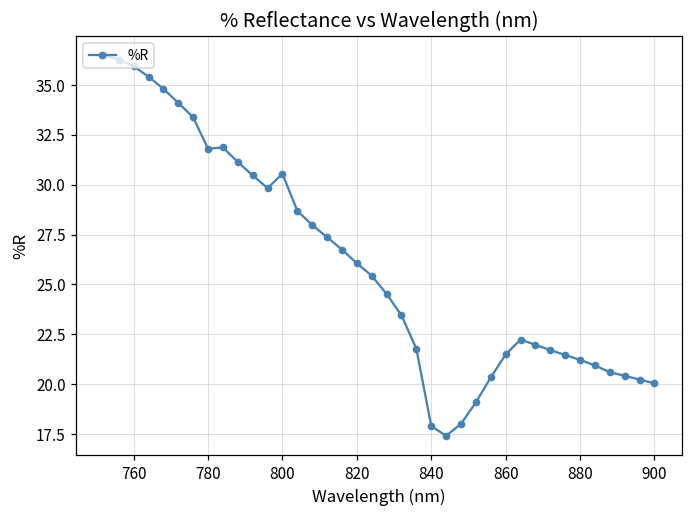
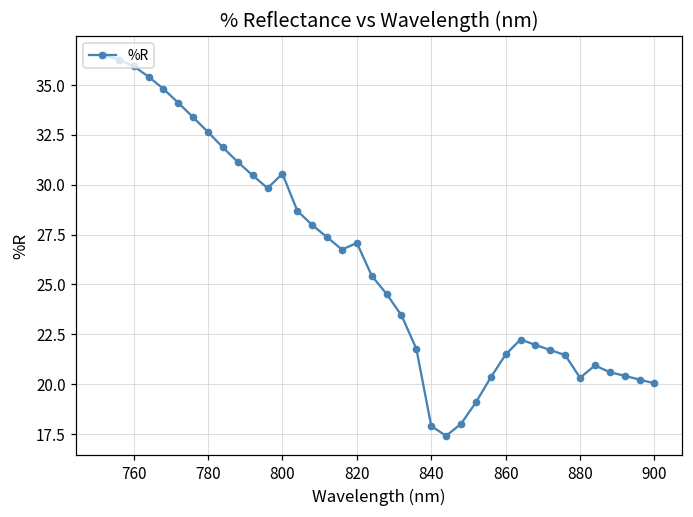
780: 31.8 -> 32.6
820: 26.1 -> 27.1
880: 21.2 -> 20.3
